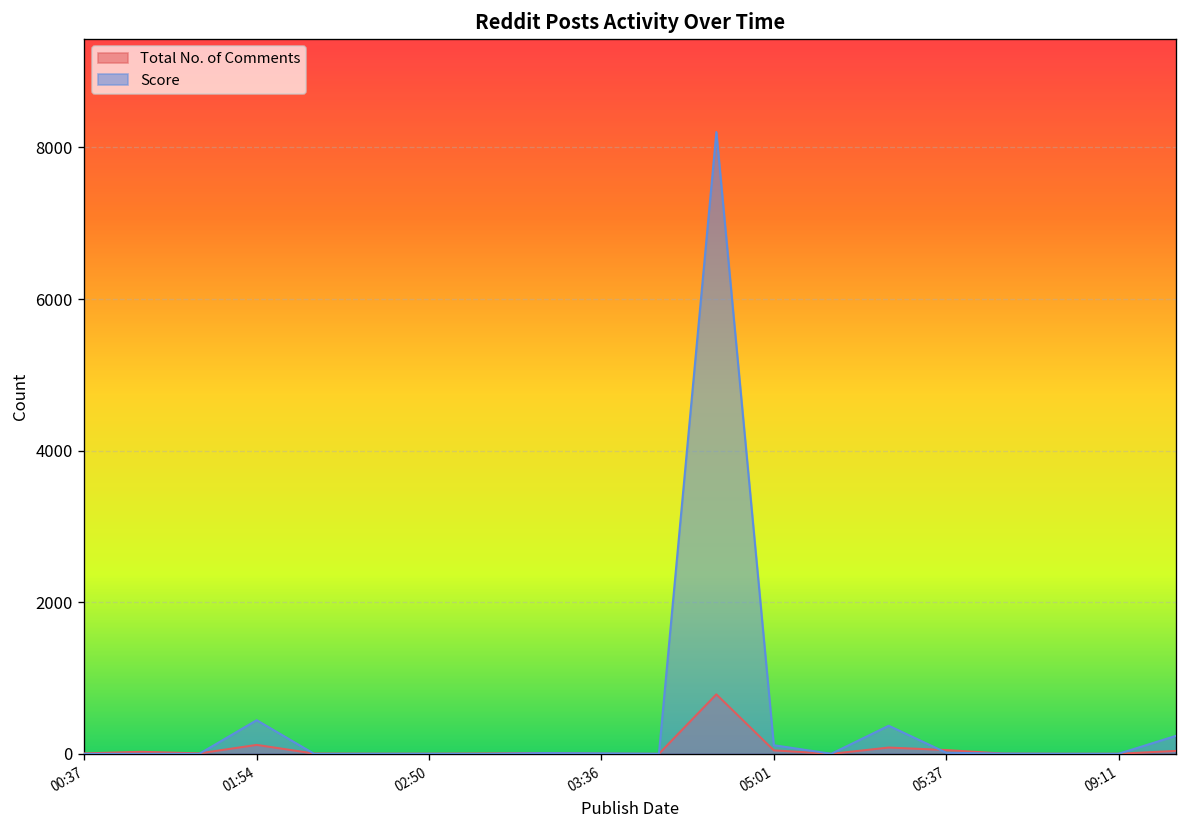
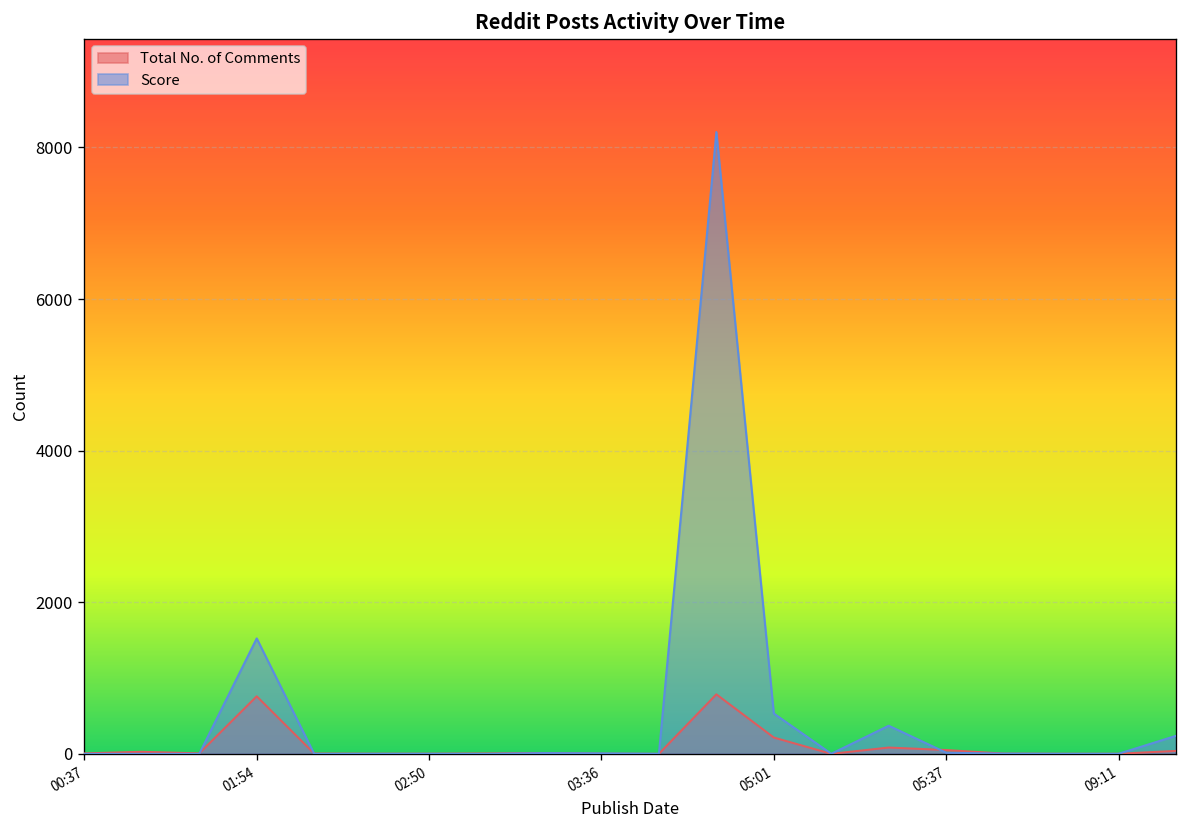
Total No. of Comments, 01:54: 100 -> 800
Score, 01:54: 400 -> 1500
Total No. of Comments, 05:01: 0 -> 200
Score, 05:01: 100 -> 500
